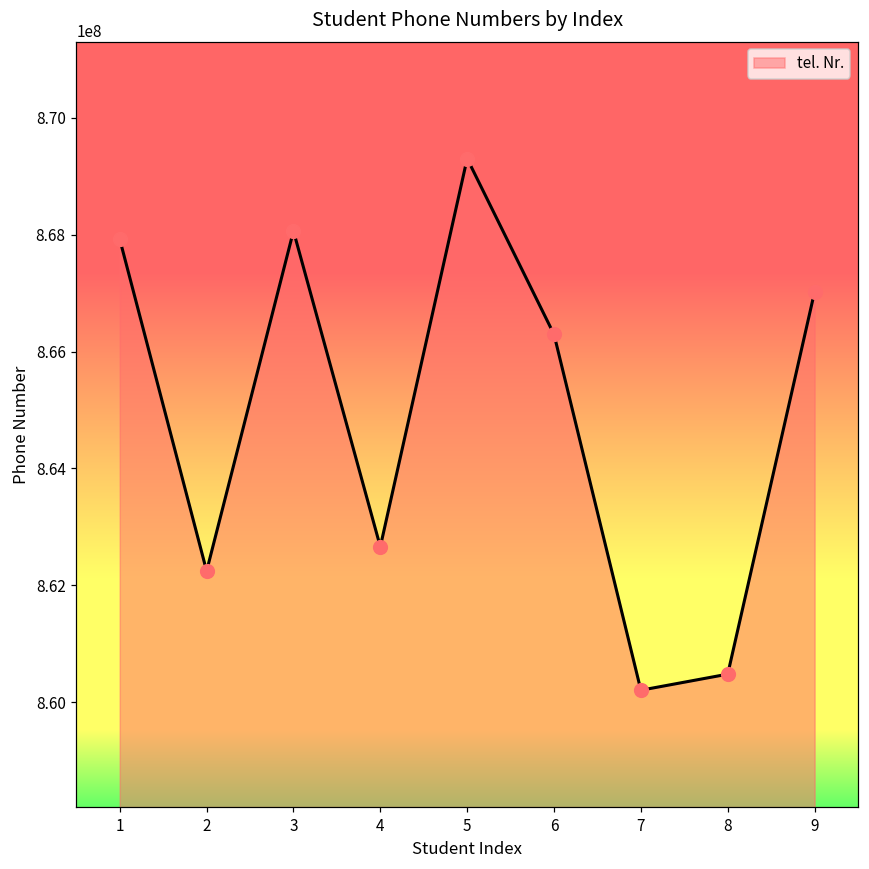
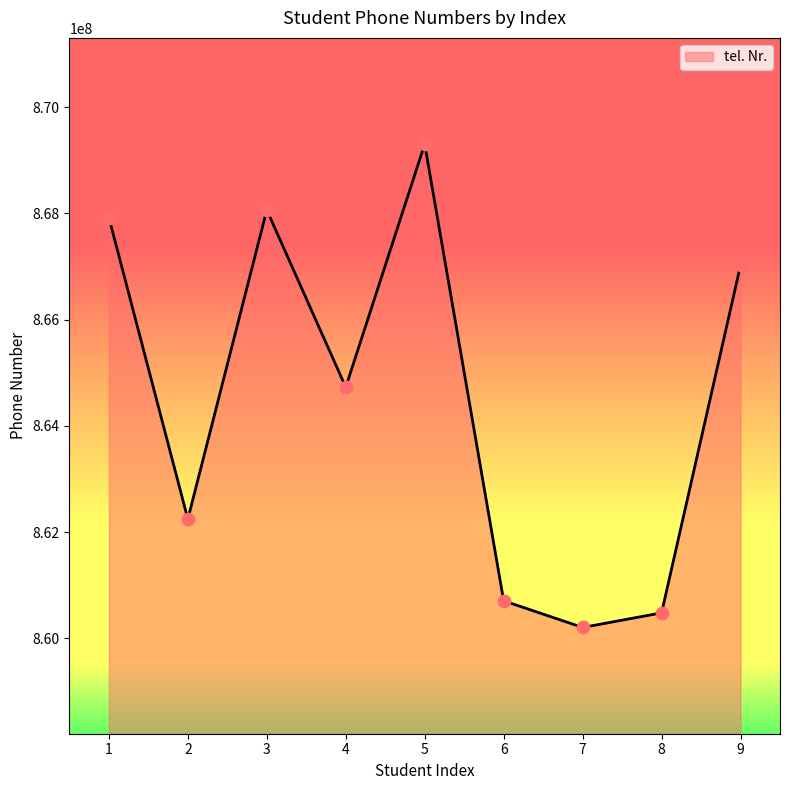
4: 862700000 -> 864700000
6: 866300000 -> 860700000
